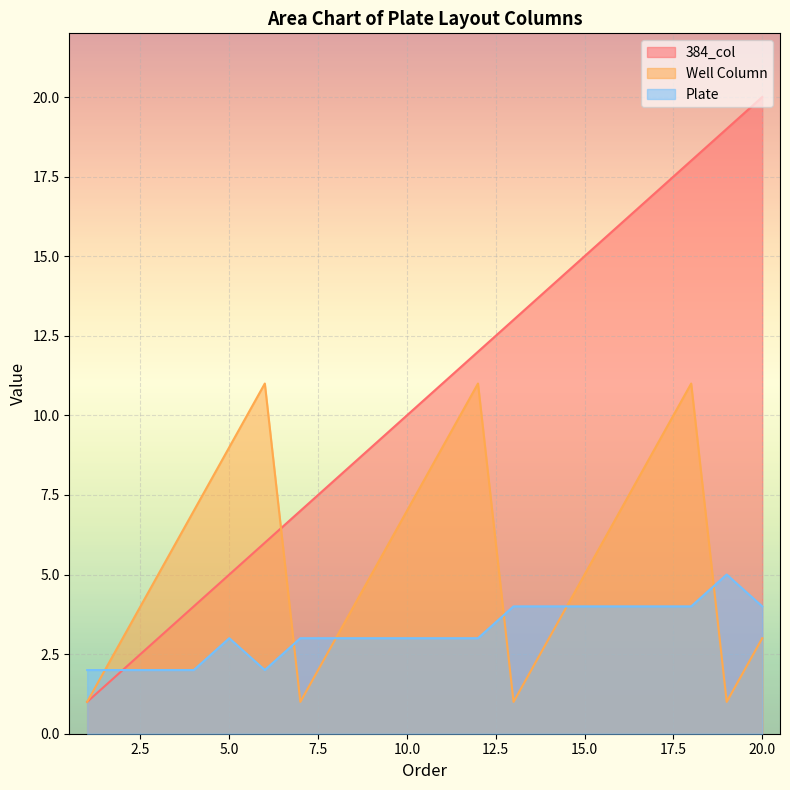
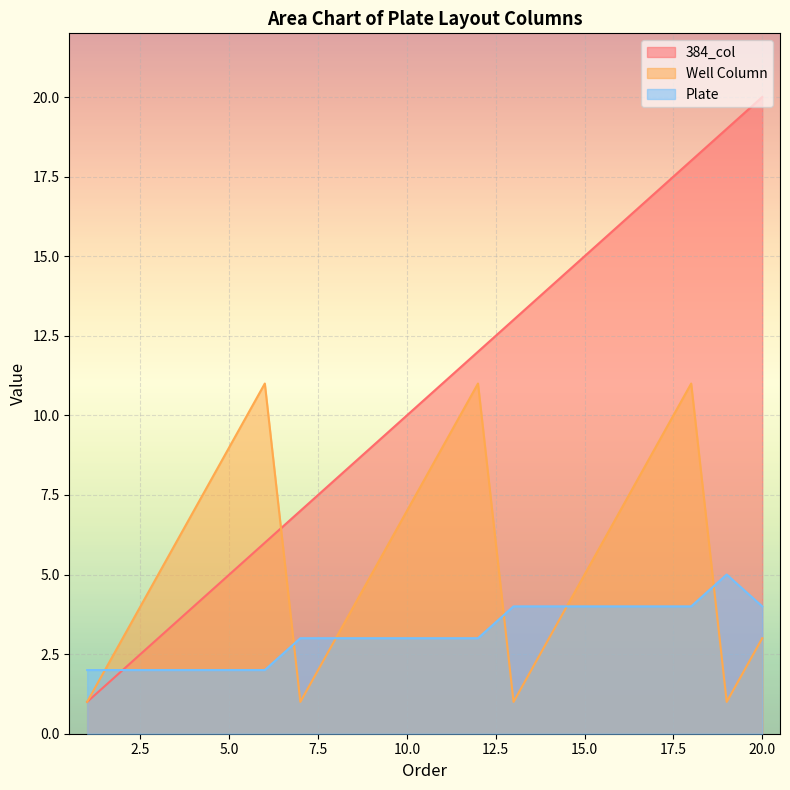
Plate, 5.0: 3 -> 2
